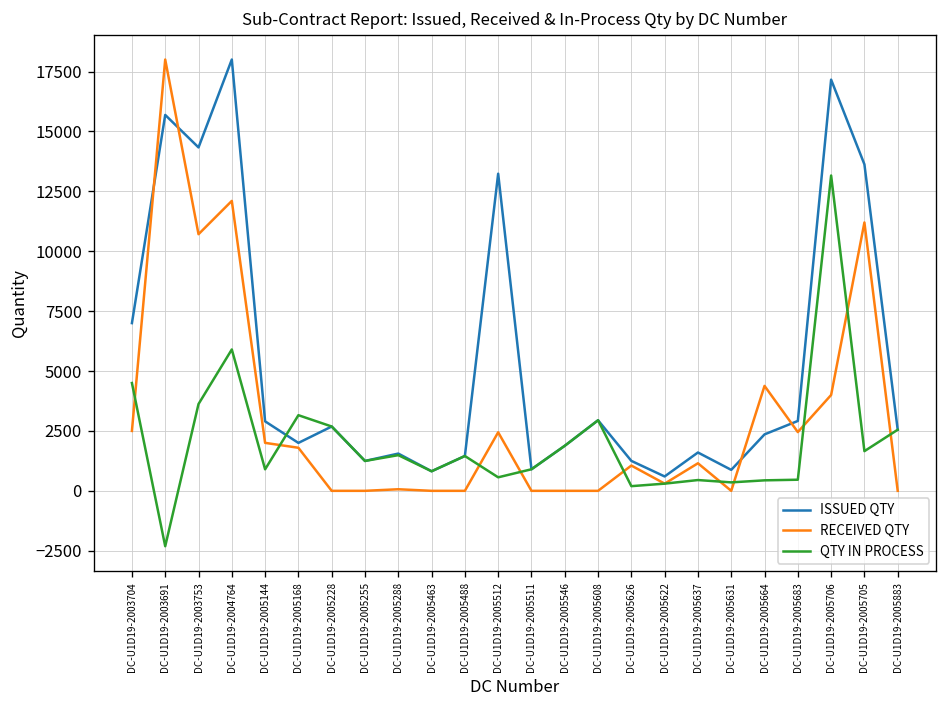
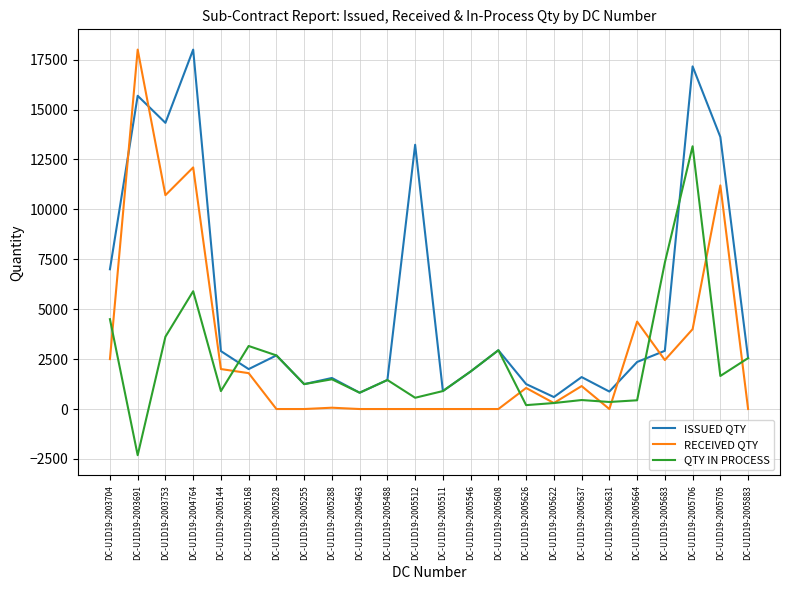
RECEIVED QTY, DC-U1D19-2005512: 2400 -> 0
QTY IN PROCESS, DC-U1D19-2005683: 500 -> 7300
